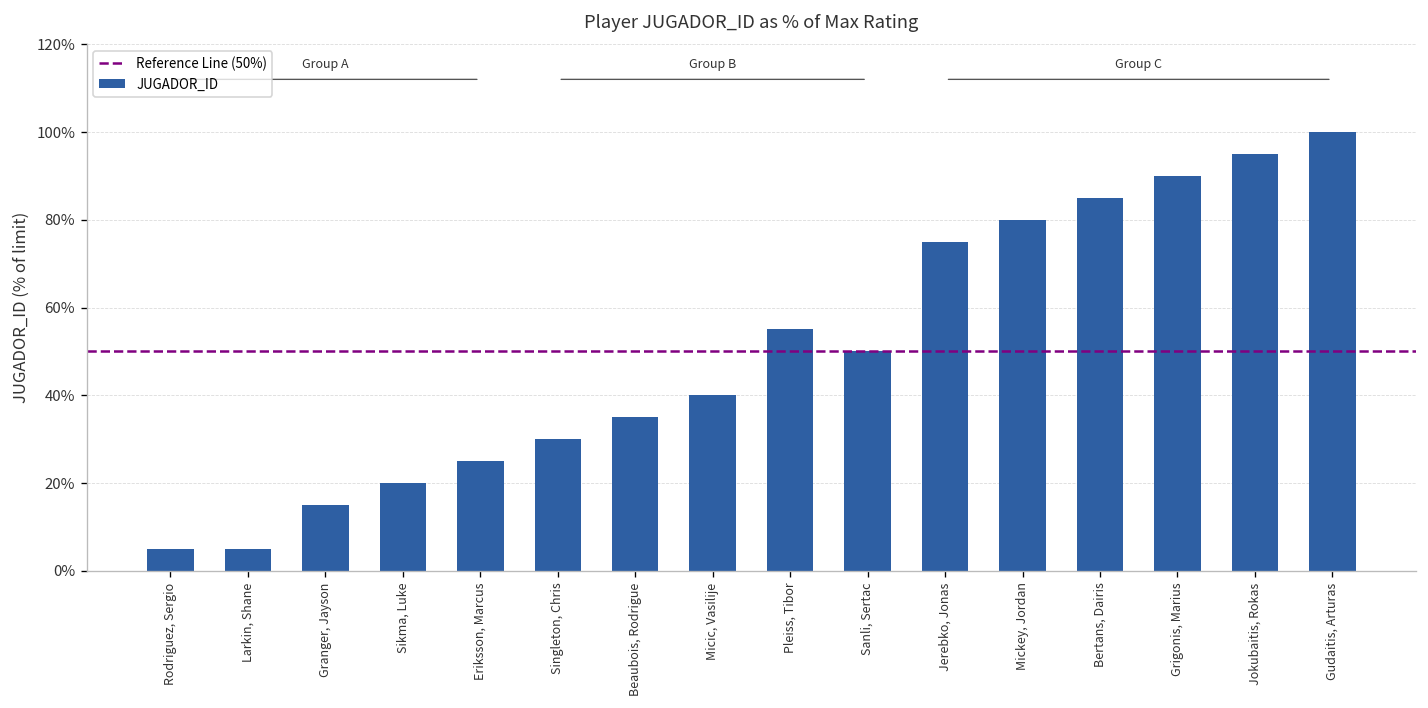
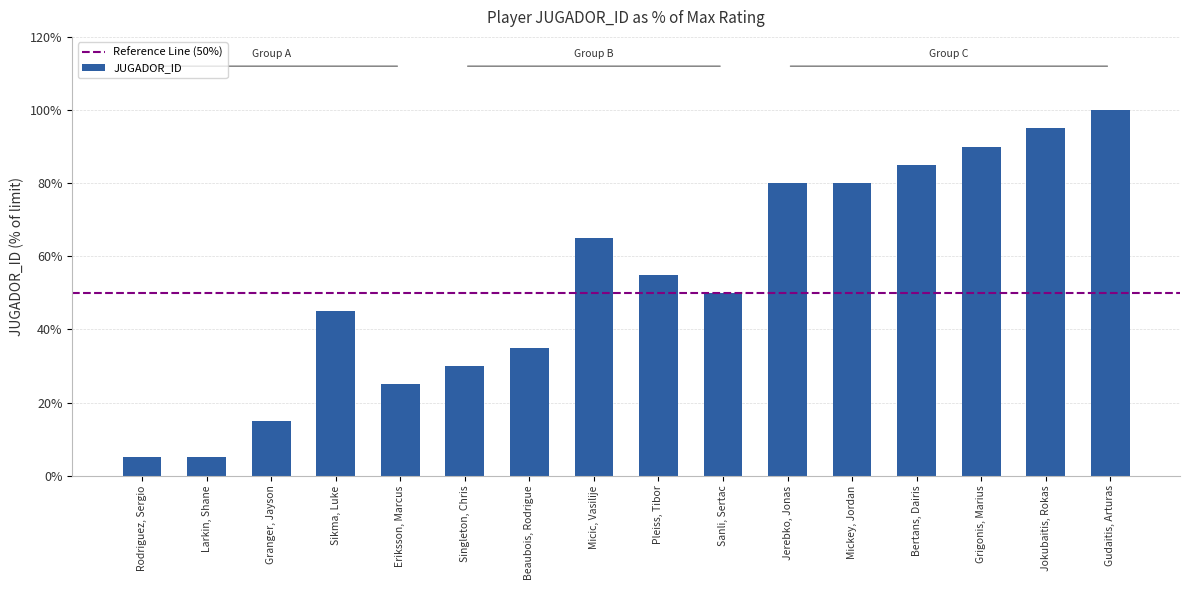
Sikma, Luke: 20% -> 45%
Micic, Vasilije: 40% -> 65%
Jerebko, Jonas: 75% -> 80%
